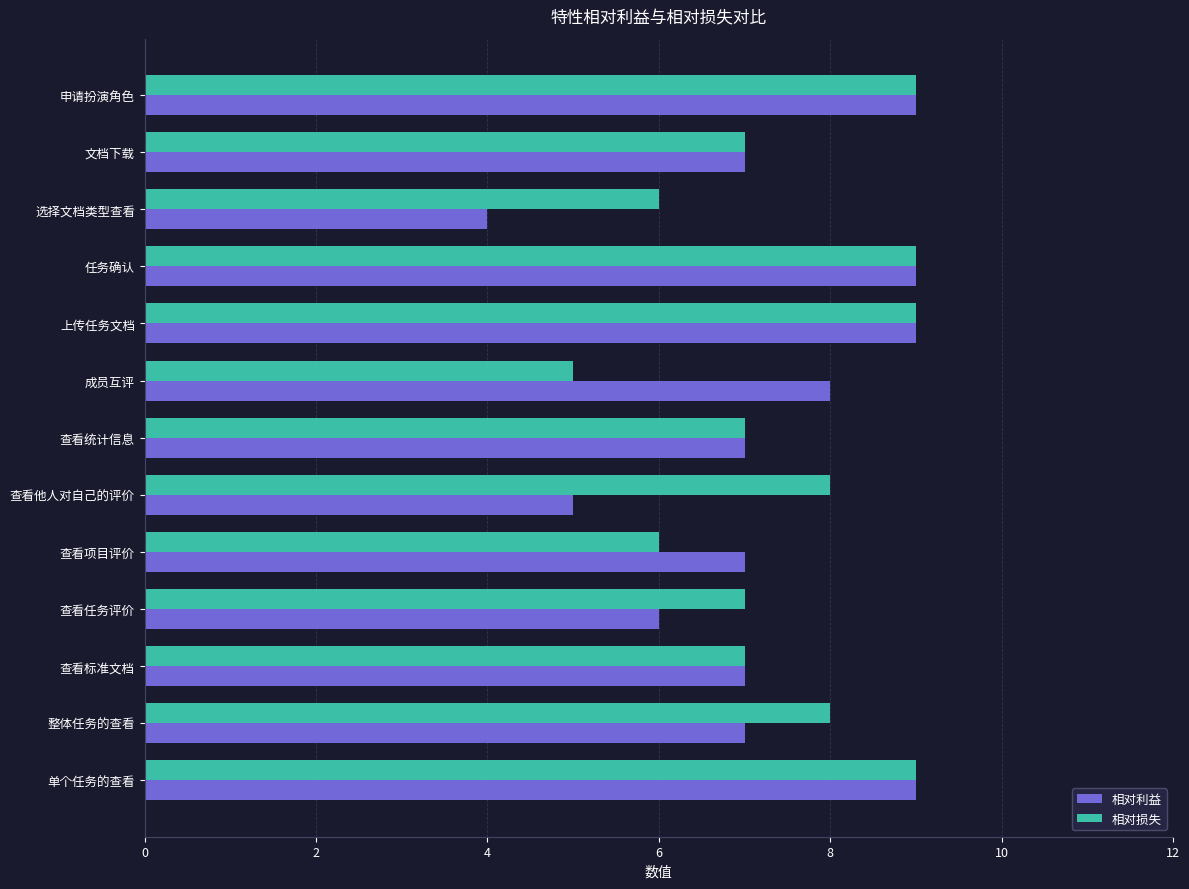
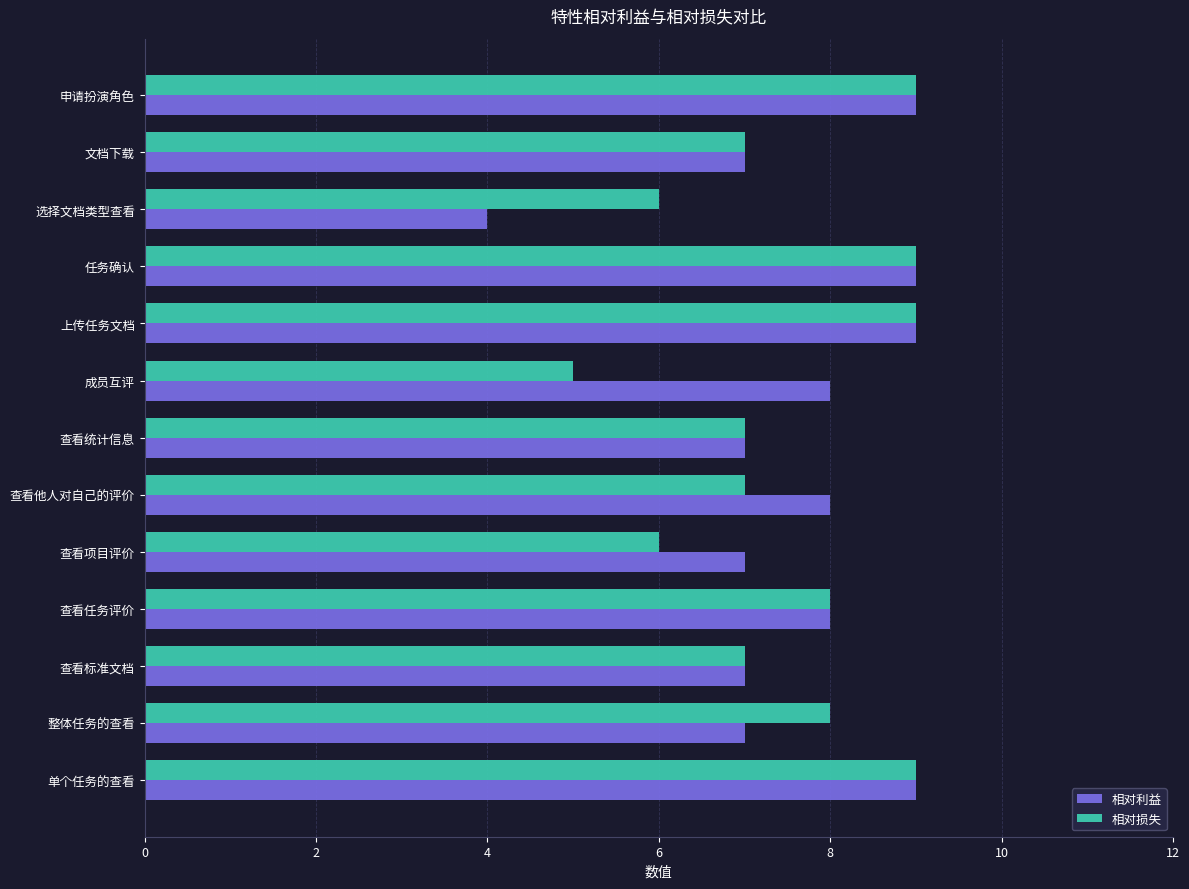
相对损失, 查看他人对自己的评价: 8 -> 7
相对利益, 查看他人对自己的评价: 5 -> 8
相对损失, 查看任务评价: 7 -> 8
相对利益, 查看任务评价: 6 -> 8
